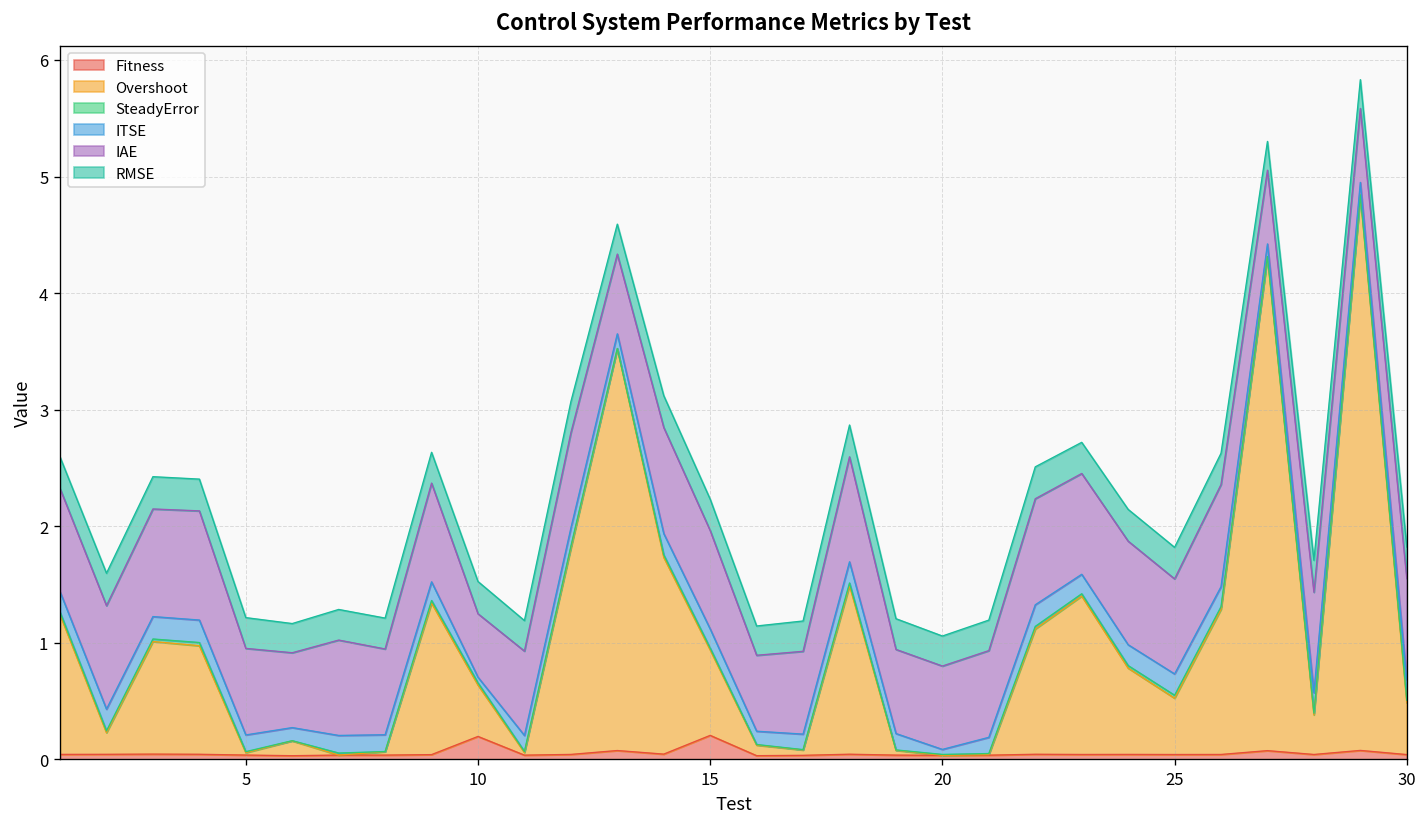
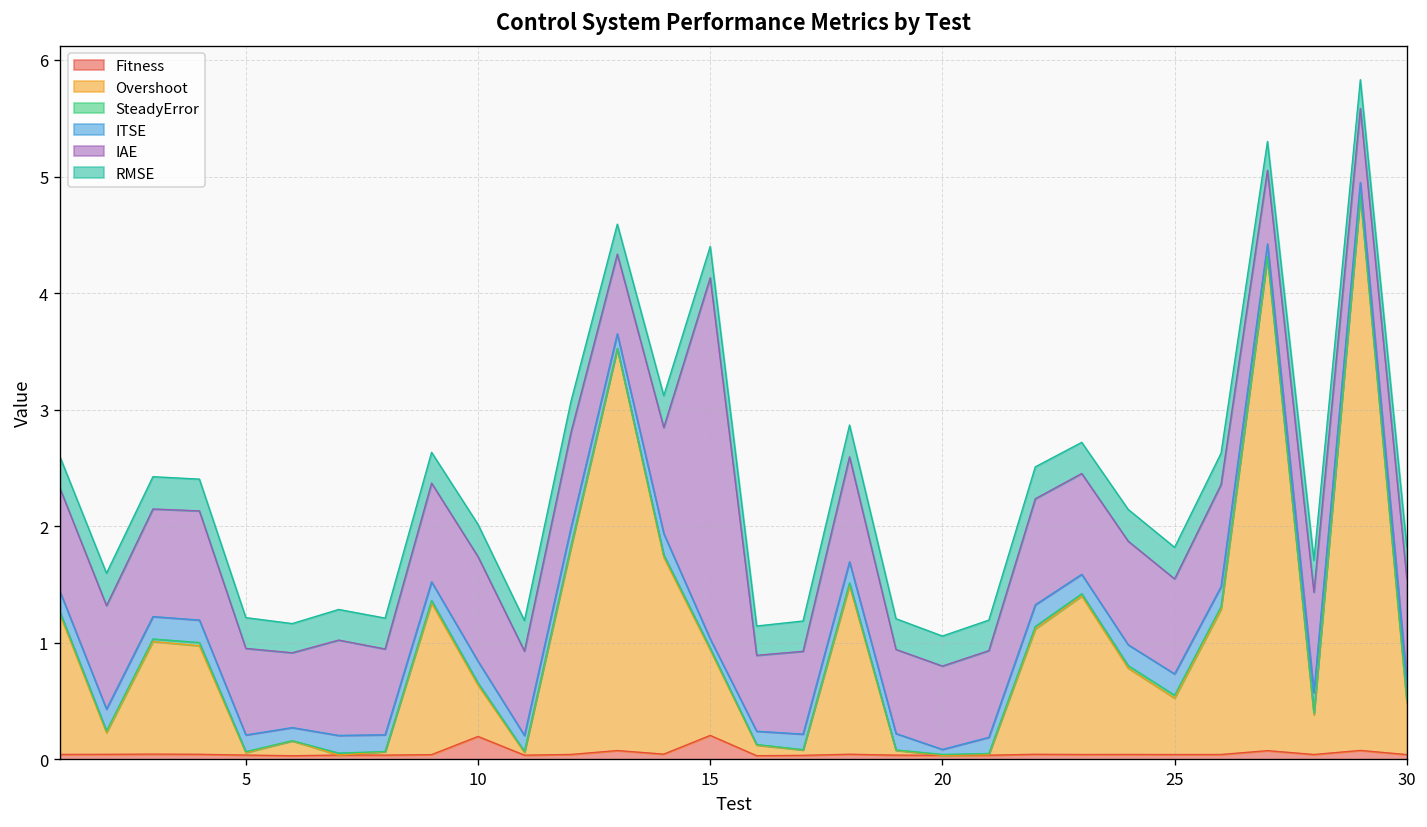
ITSE, 10: 0.0 -> 0.2
IAE, 10: 0.5 -> 0.9
ITSE, 15: 0.2 -> 0.1
IAE, 15: 0.8 -> 3.1
